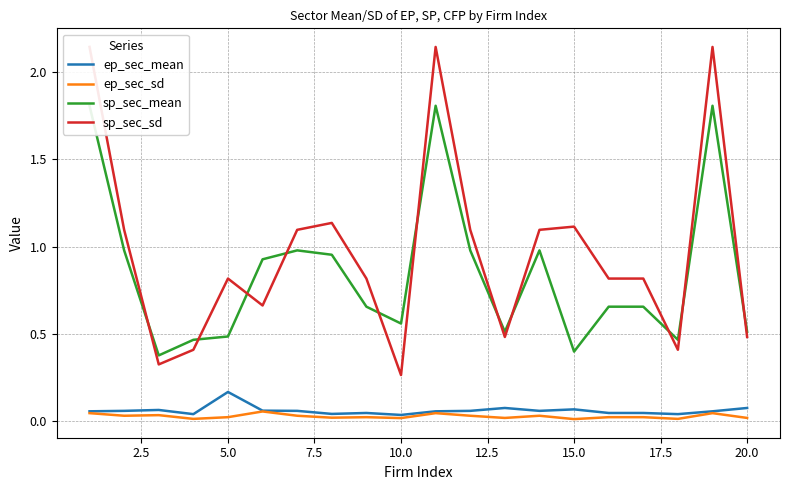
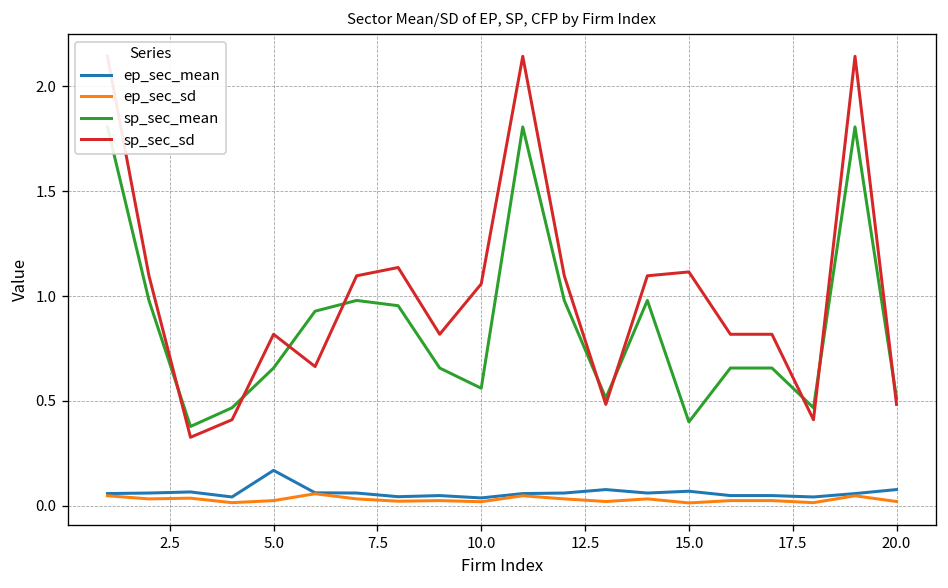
sp_sec_mean, 5.0: 0.49 -> 0.66
sp_sec_sd, 10.0: 0.27 -> 1.06
